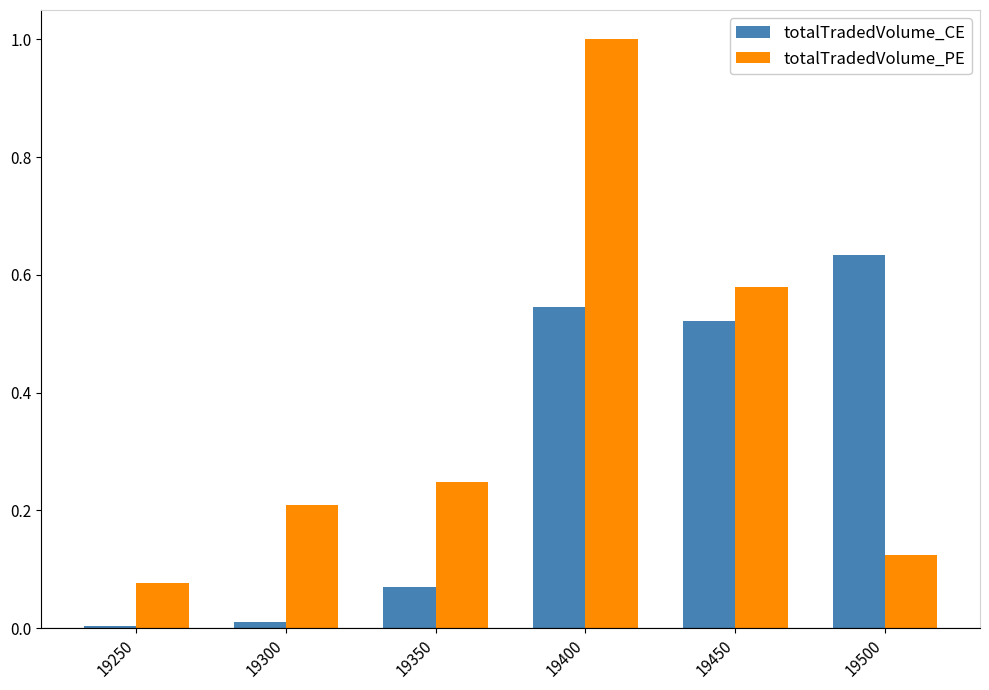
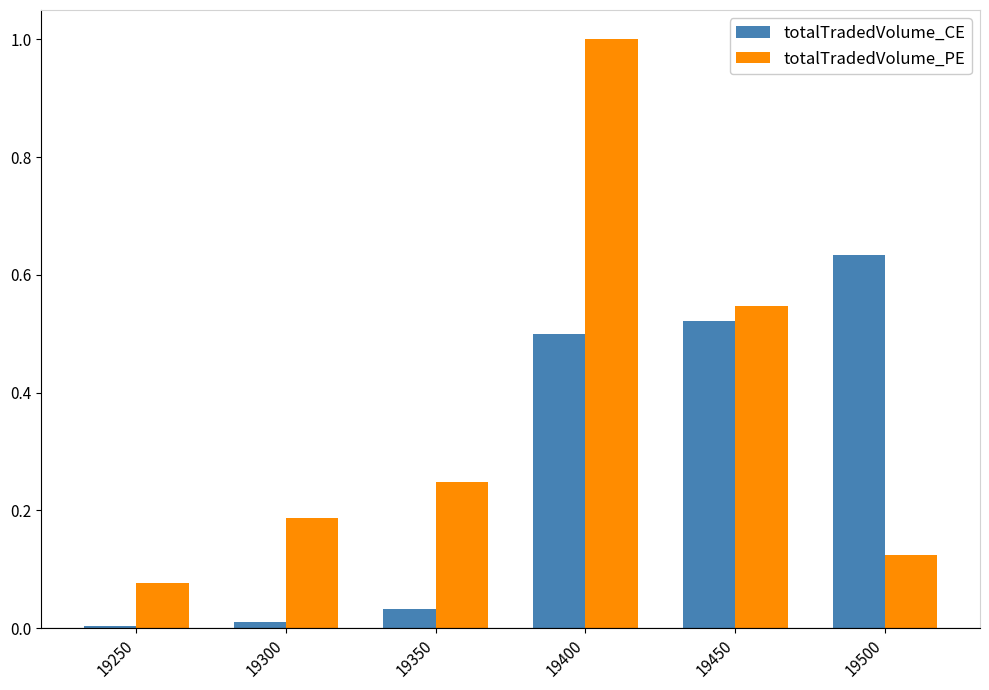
totalTradedVolume_PE, 19300: 0.21 -> 0.19
totalTradedVolume_CE, 19350: 0.07 -> 0.03
totalTradedVolume_CE, 19400: 0.55 -> 0.50
totalTradedVolume_PE, 19450: 0.58 -> 0.55
